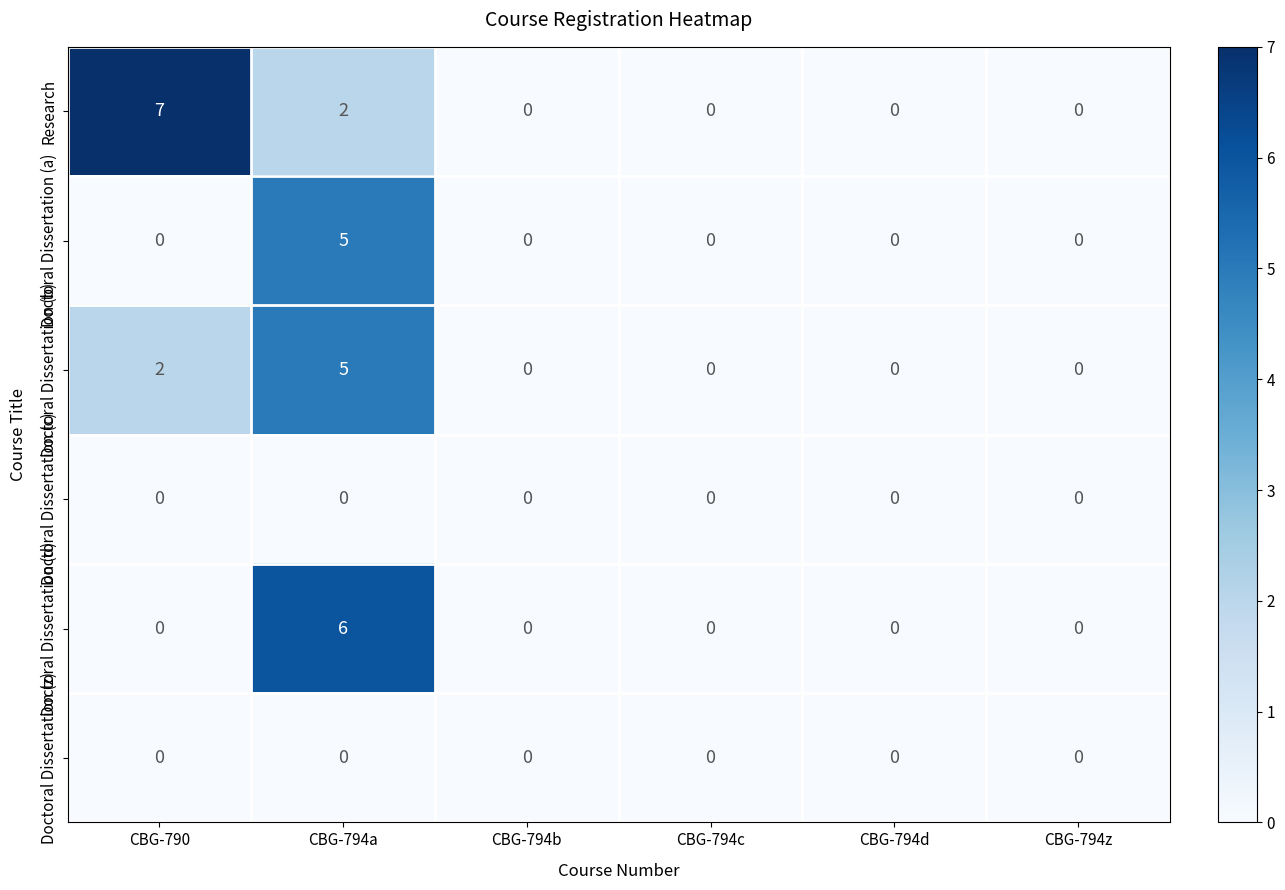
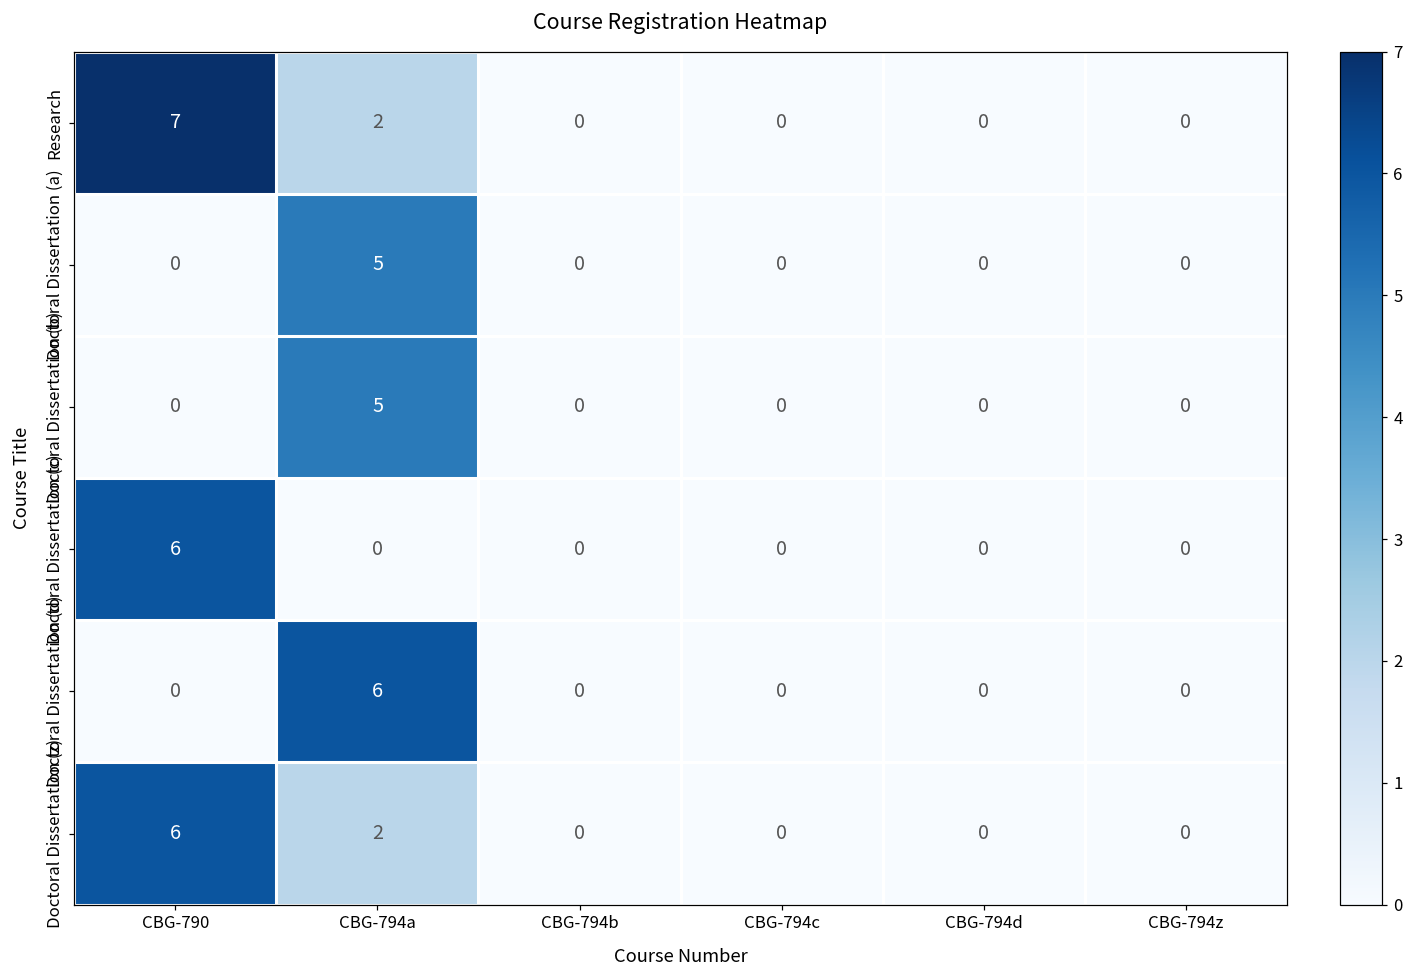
Doctoral Dissertation (b), CBG-790: 2 -> 0
Doctoral Dissertation (c), CBG-790: 0 -> 6
Doctoral Dissertation (z), CBG-790: 0 -> 6
Doctoral Dissertation (z), CBG-794a: 0 -> 2
